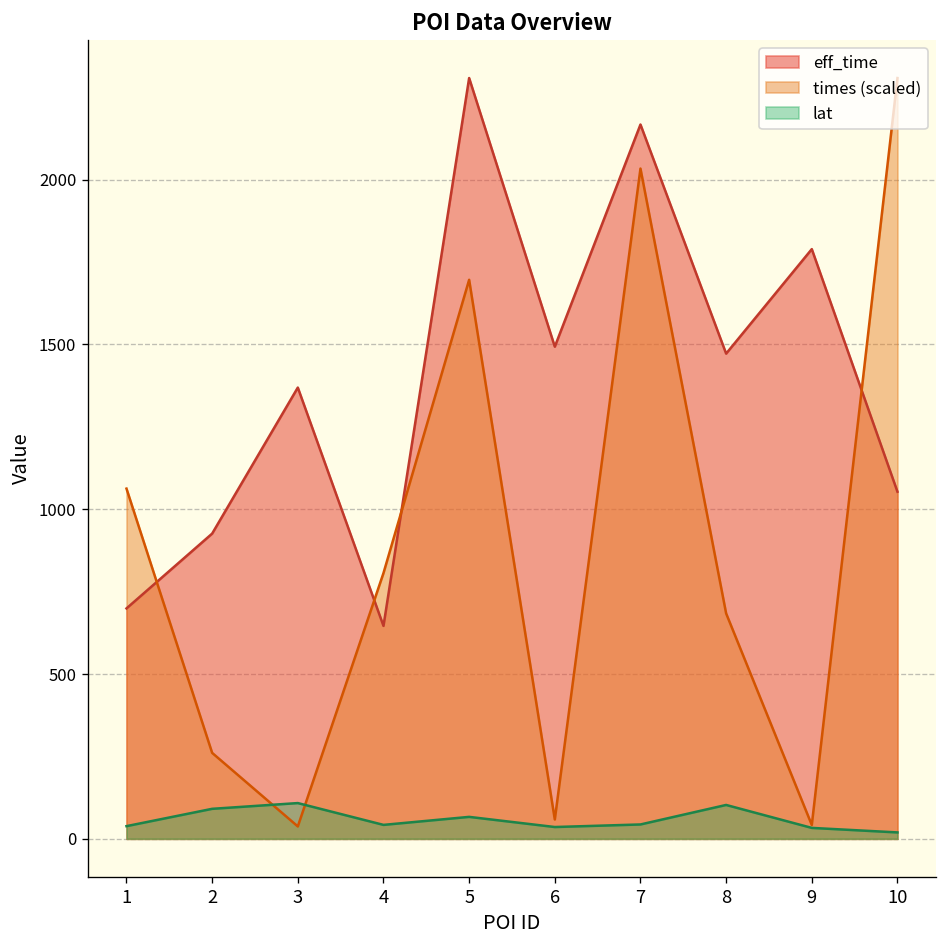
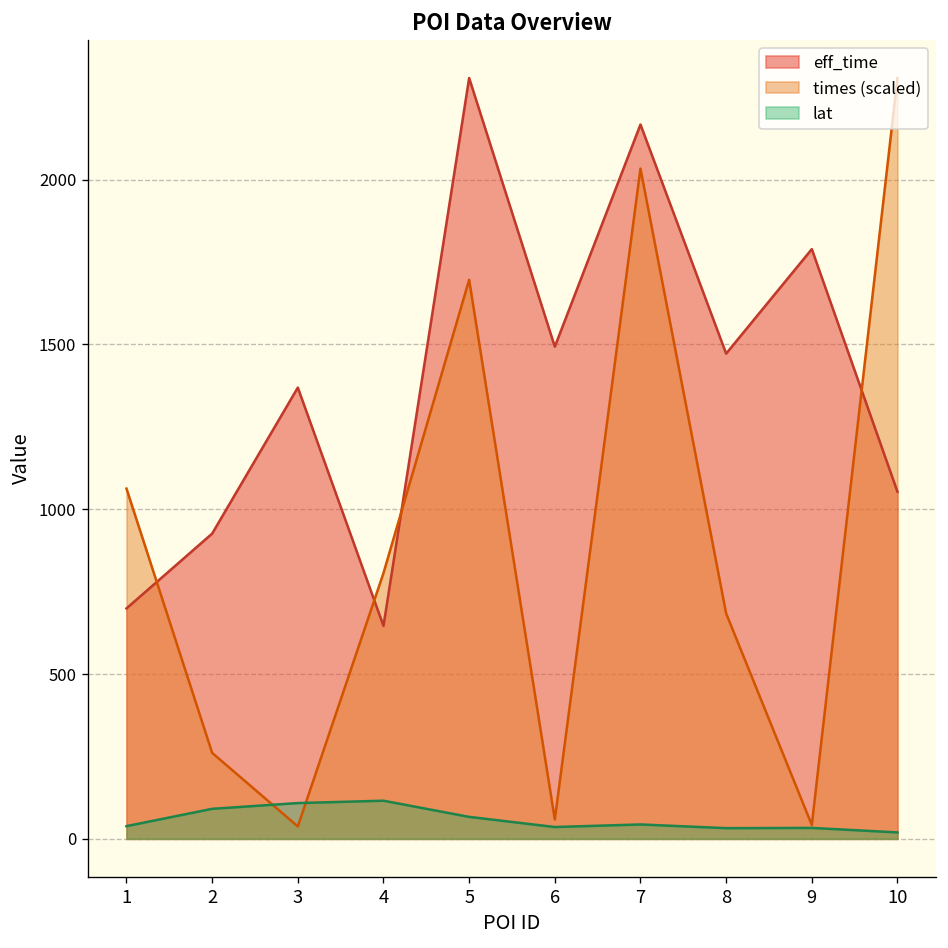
lat, 4: 40 -> 120
lat, 8: 100 -> 30
